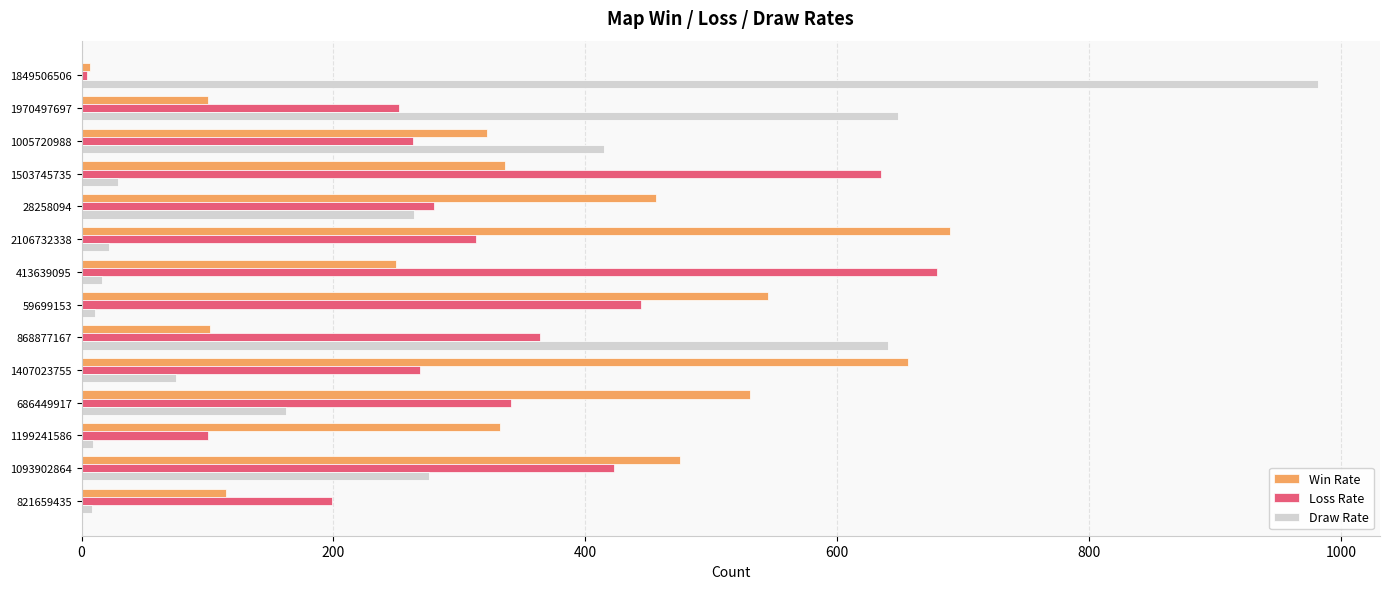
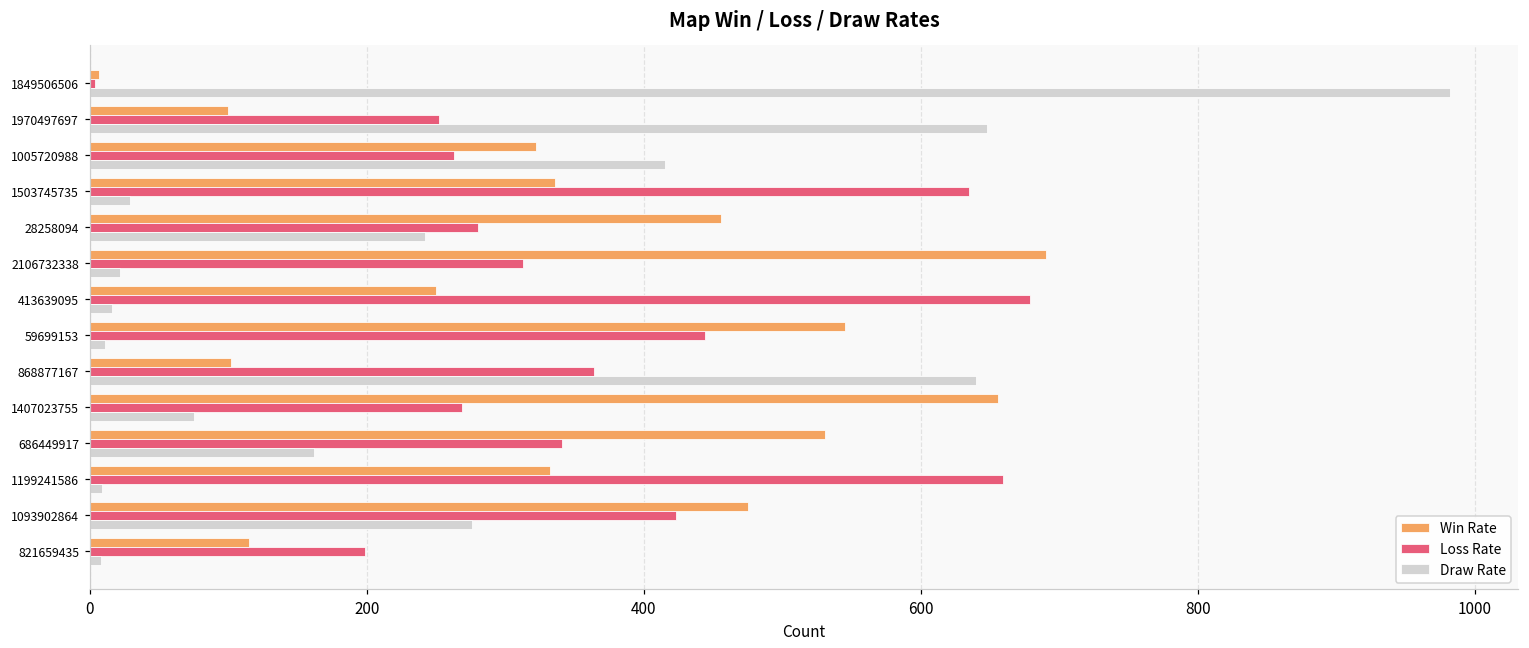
Draw Rate, 28258094: 264 -> 242
Loss Rate, 1199241586: 100 -> 659
